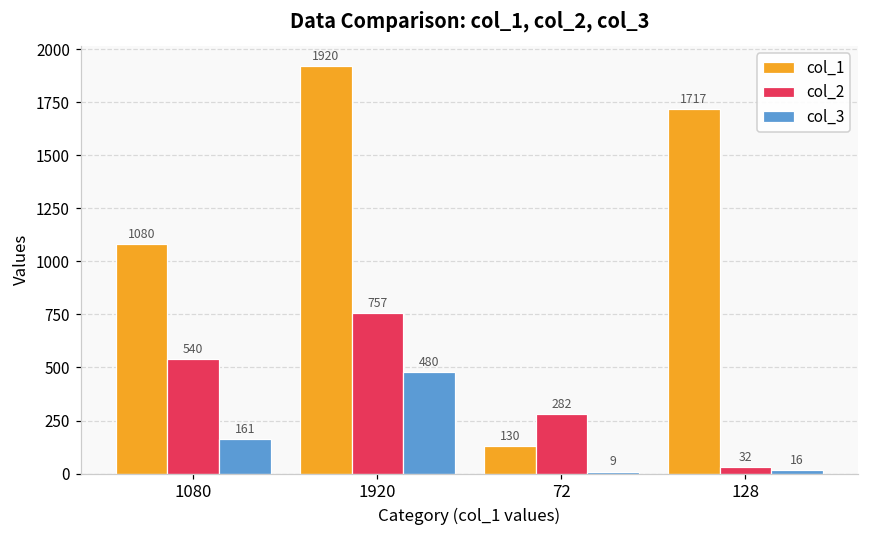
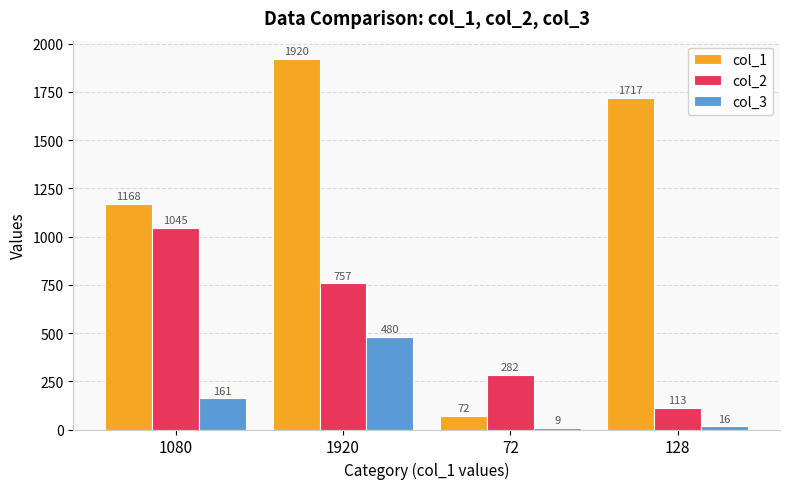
col_1, 1080: 1080 -> 1168
col_2, 1080: 540 -> 1045
col_1, 72: 130 -> 72
col_2, 128: 32 -> 113
